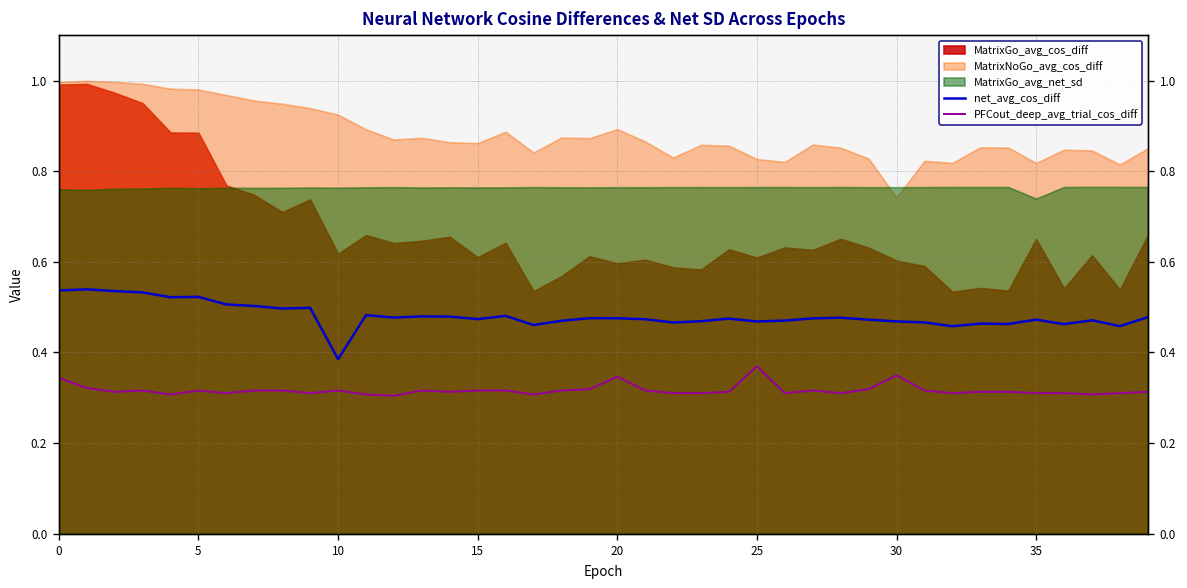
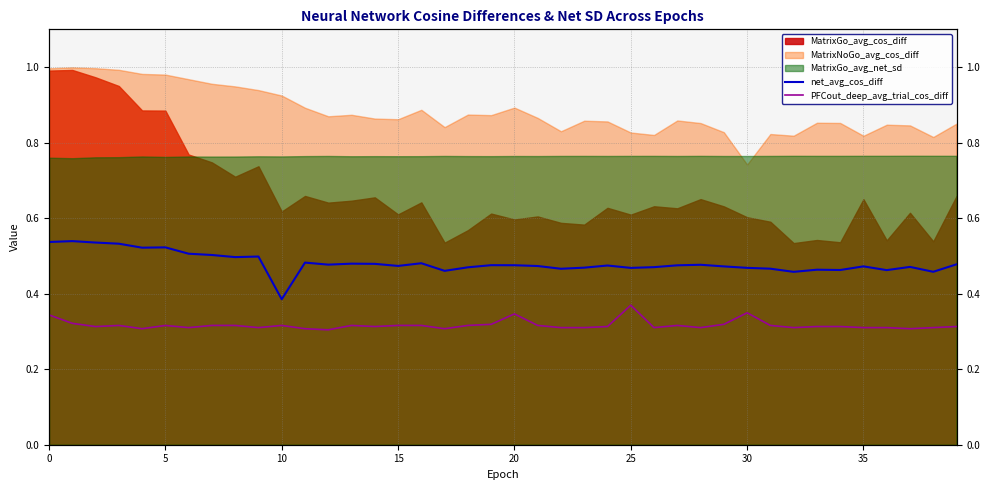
MatrixGo_avg_net_sd, 35: 0.74 -> 0.77
